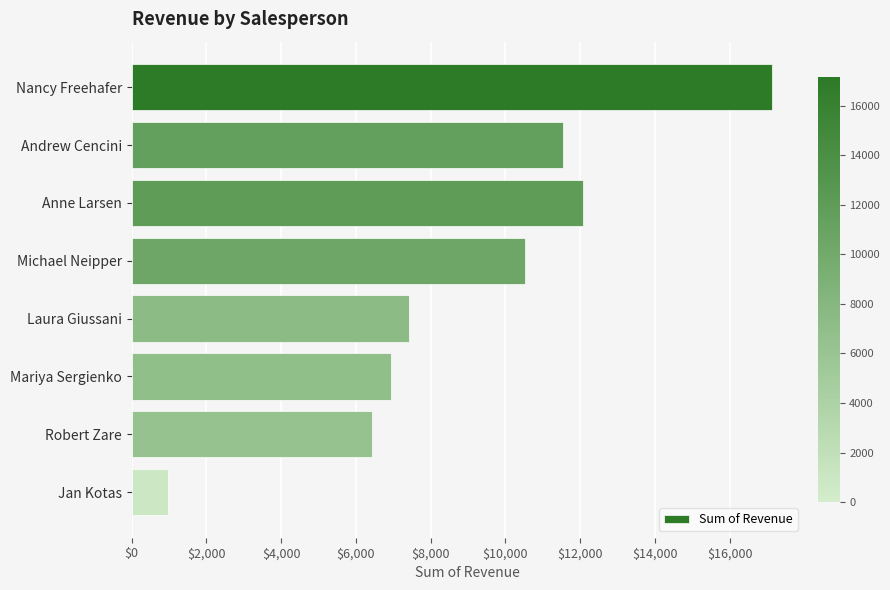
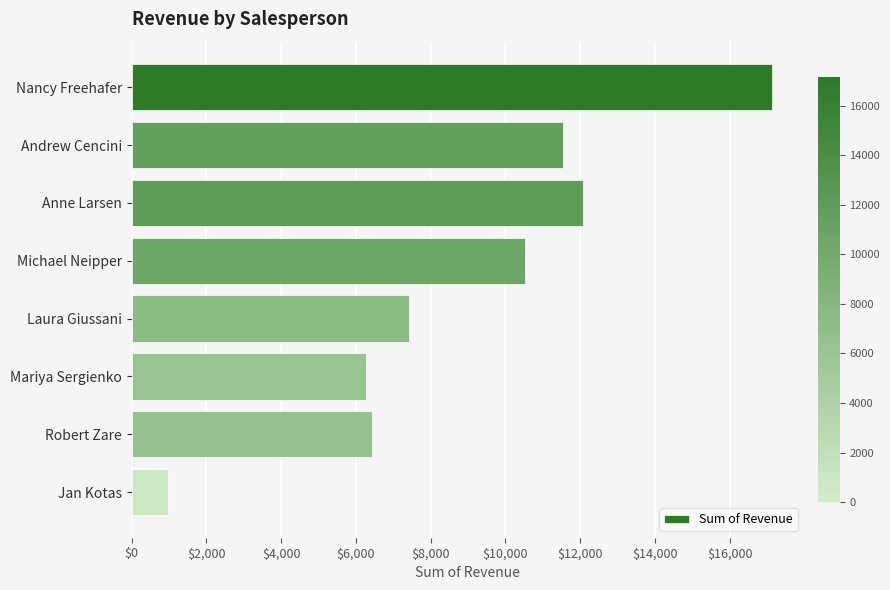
Mariya Sergienko: $6,900 -> $6,300
